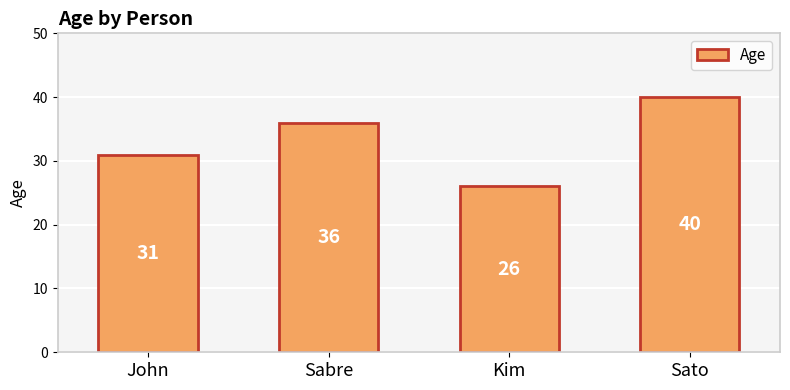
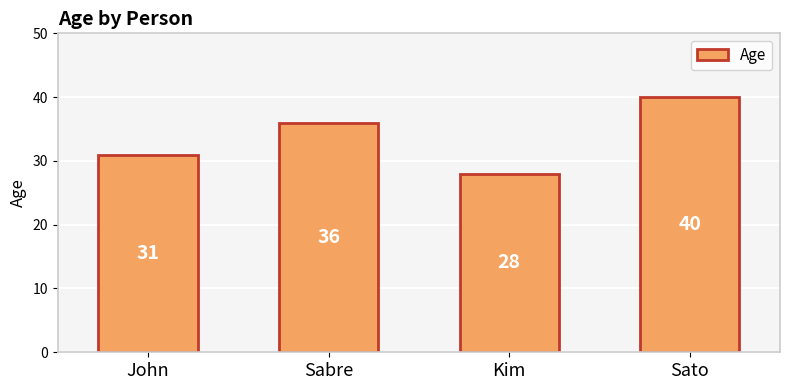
Kim: 26 -> 28
